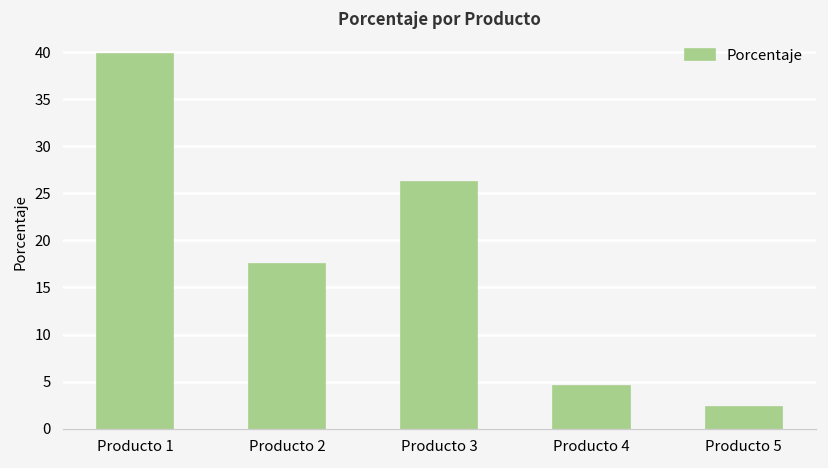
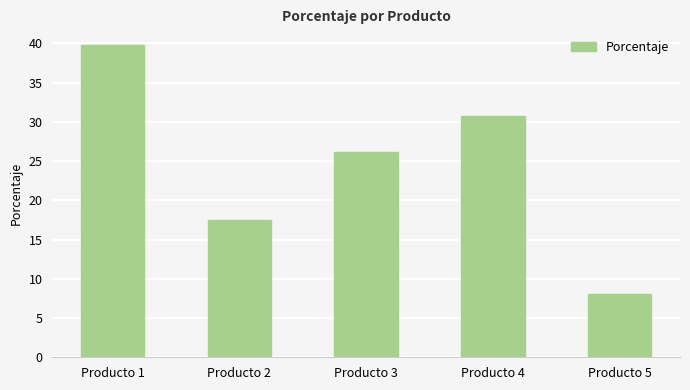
Producto 4: 5 -> 31
Producto 5: 2 -> 8
